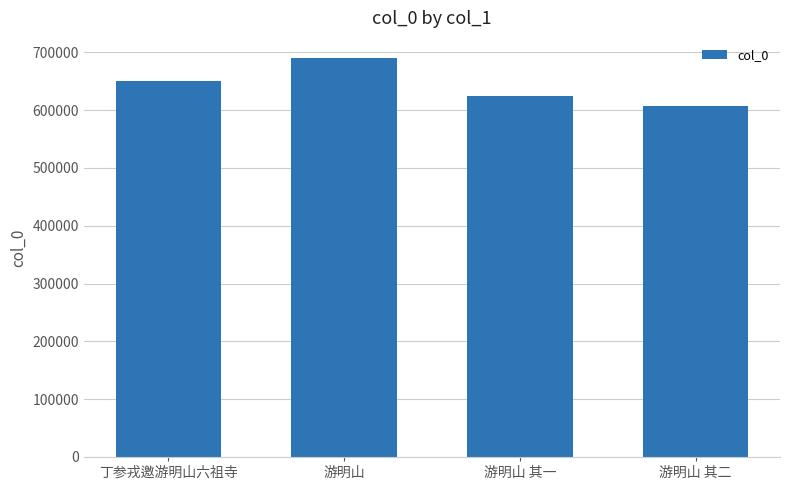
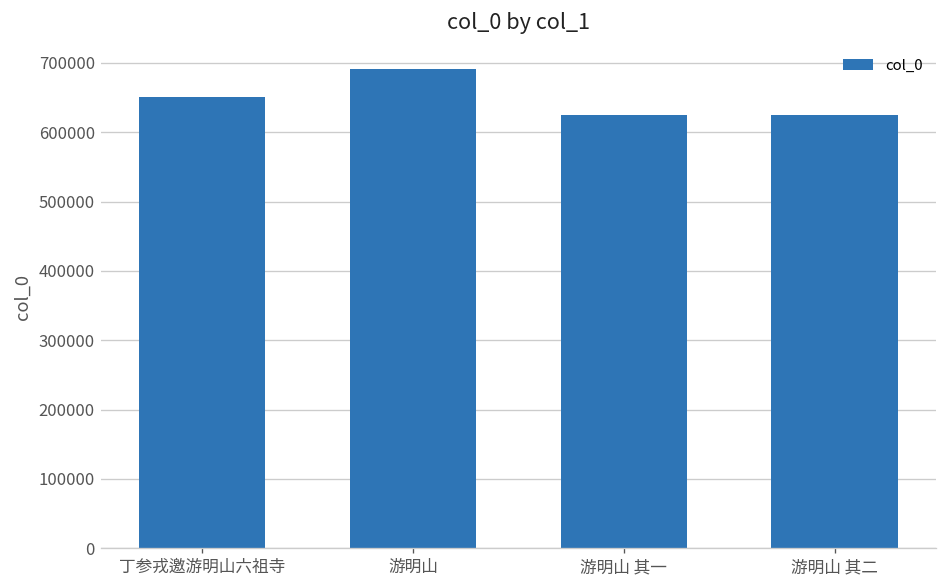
游明山 其二: 610000 -> 620000
